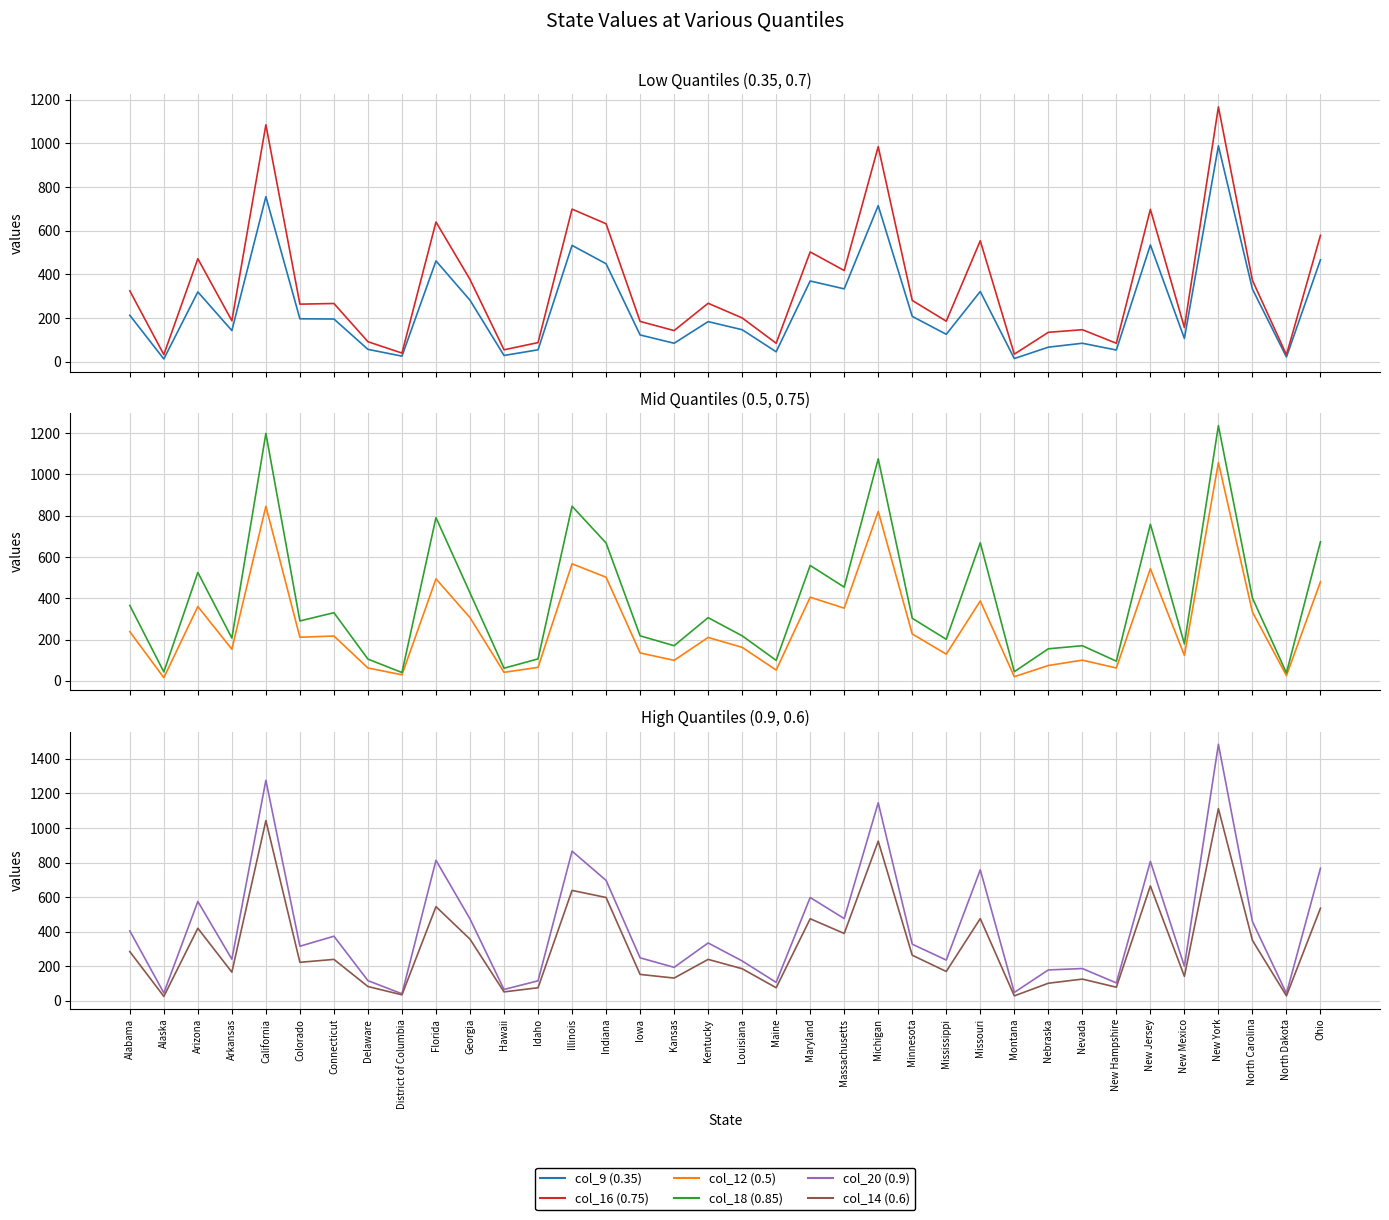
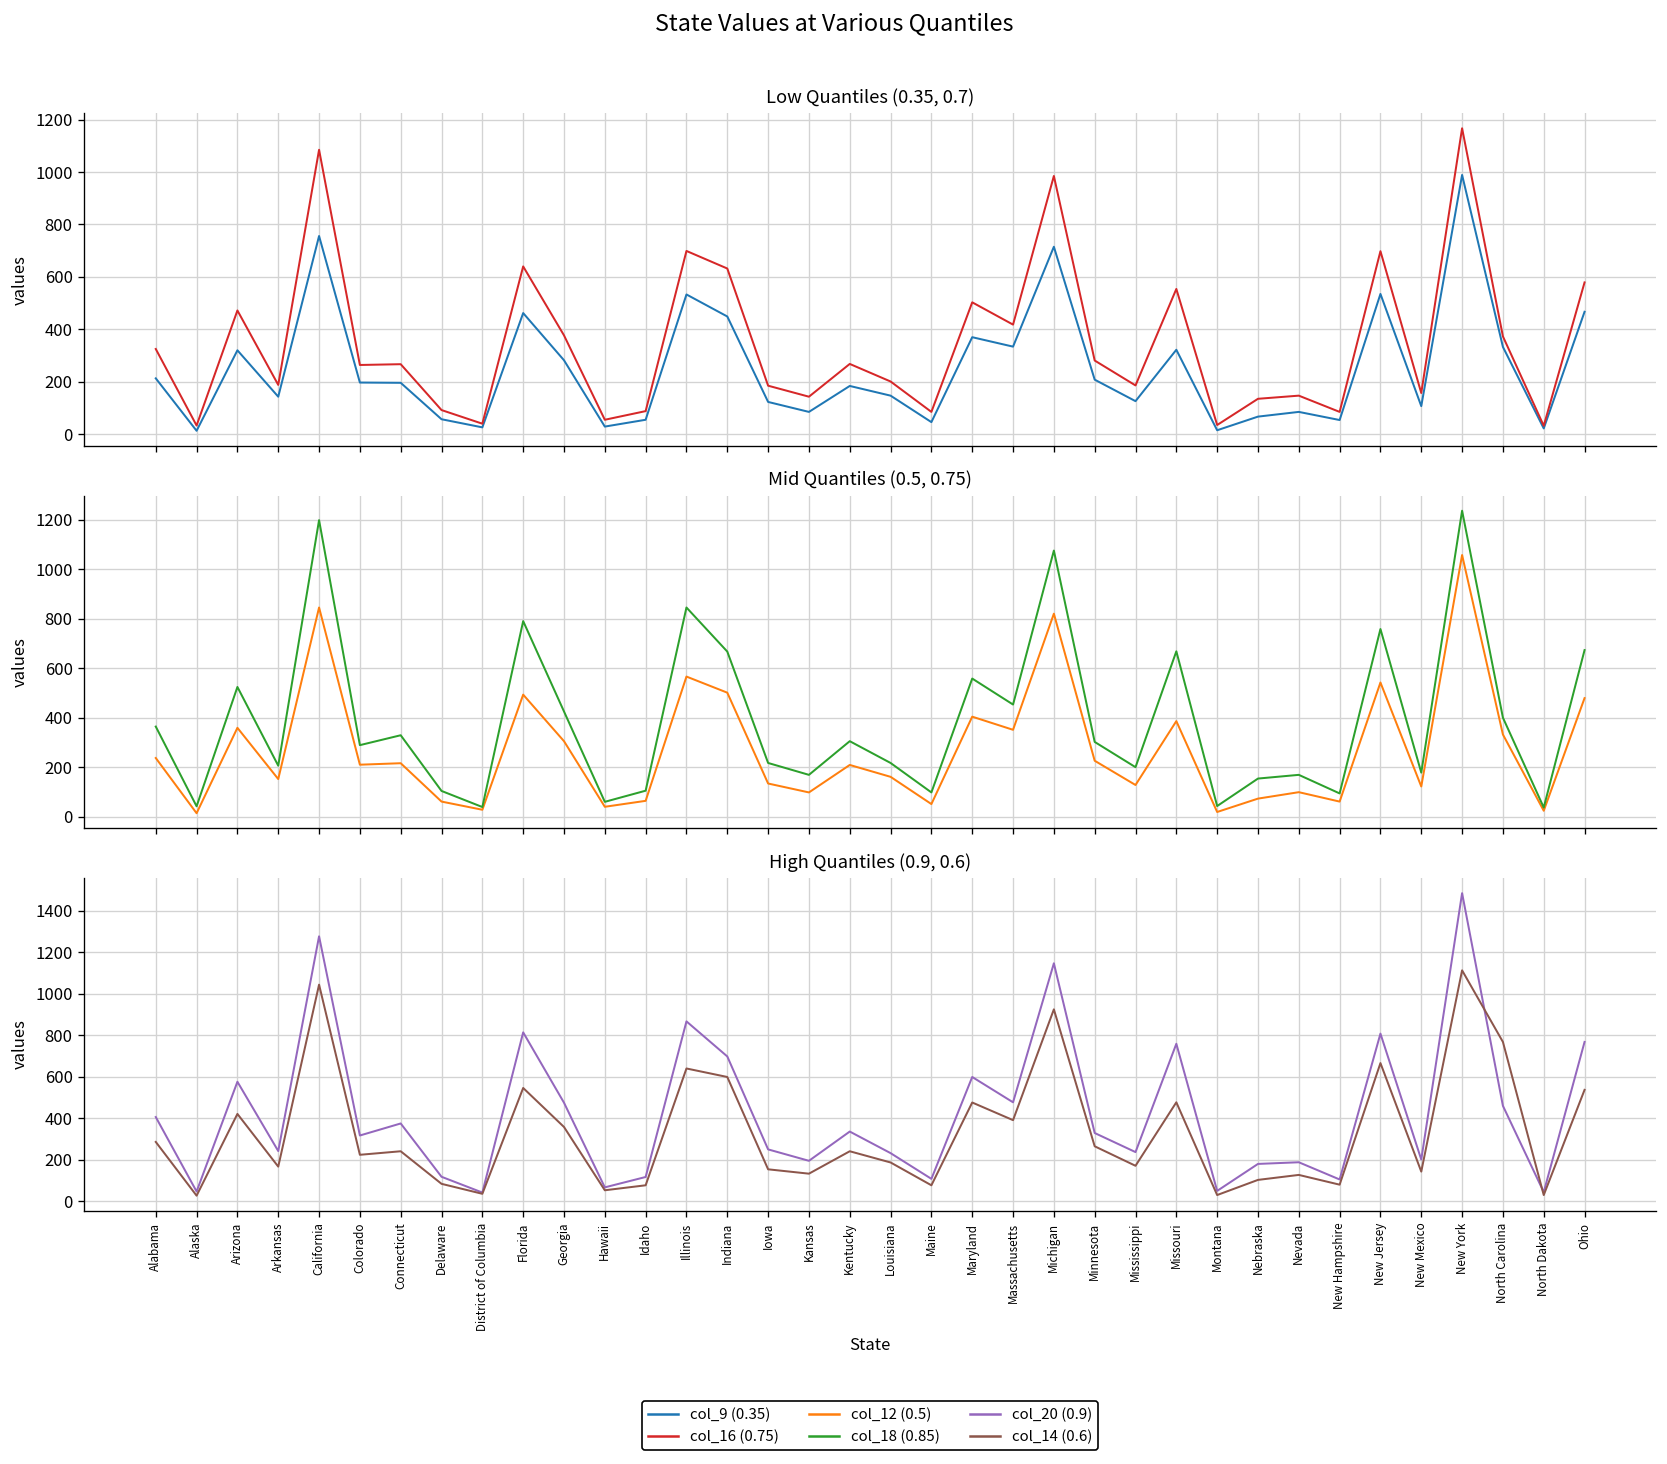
High Quantiles (0.9, 0.6), col_14 (0.6), North Carolina: 350 -> 770
